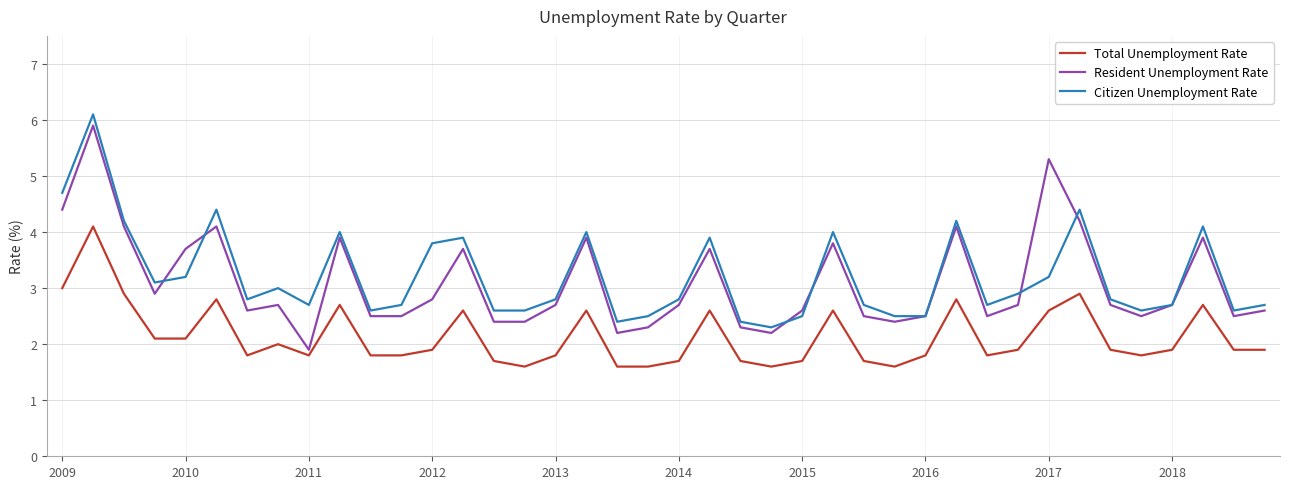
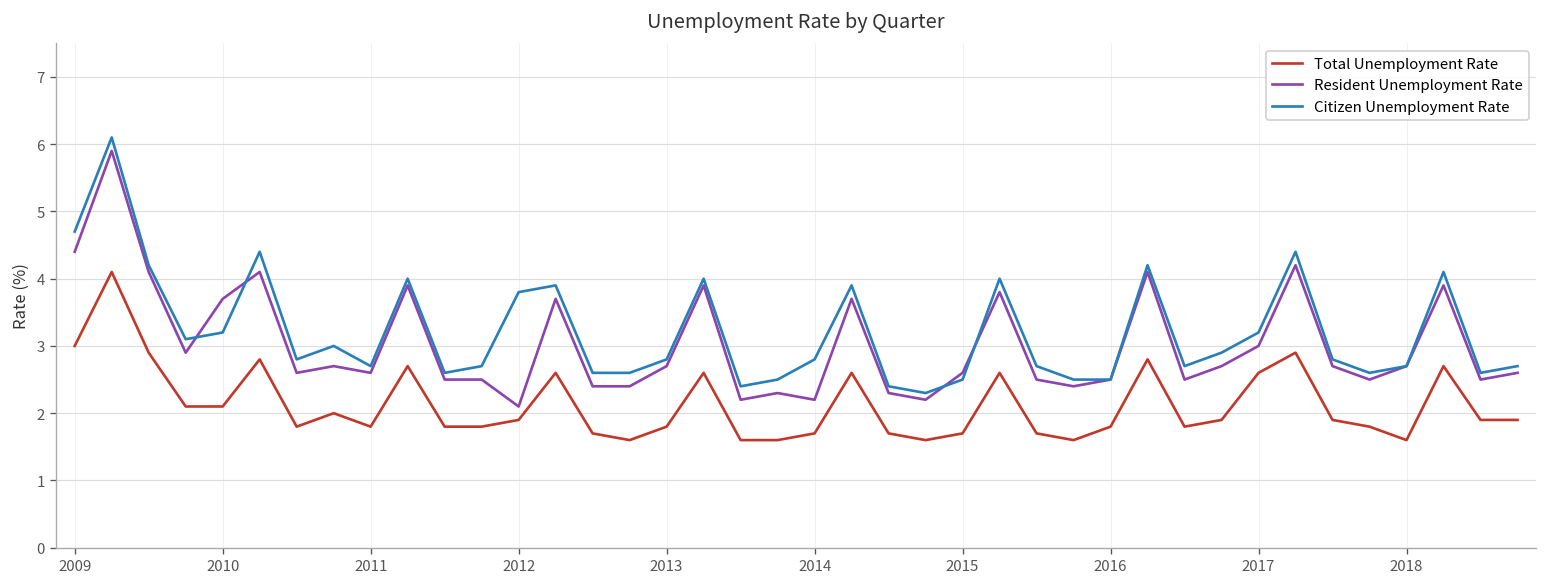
Resident Unemployment Rate, 2011: 1.9 -> 2.6
Resident Unemployment Rate, 2012: 2.8 -> 2.1
Resident Unemployment Rate, 2014: 2.7 -> 2.2
Resident Unemployment Rate, 2017: 5.3 -> 3.0
Total Unemployment Rate, 2018: 1.9 -> 1.6
